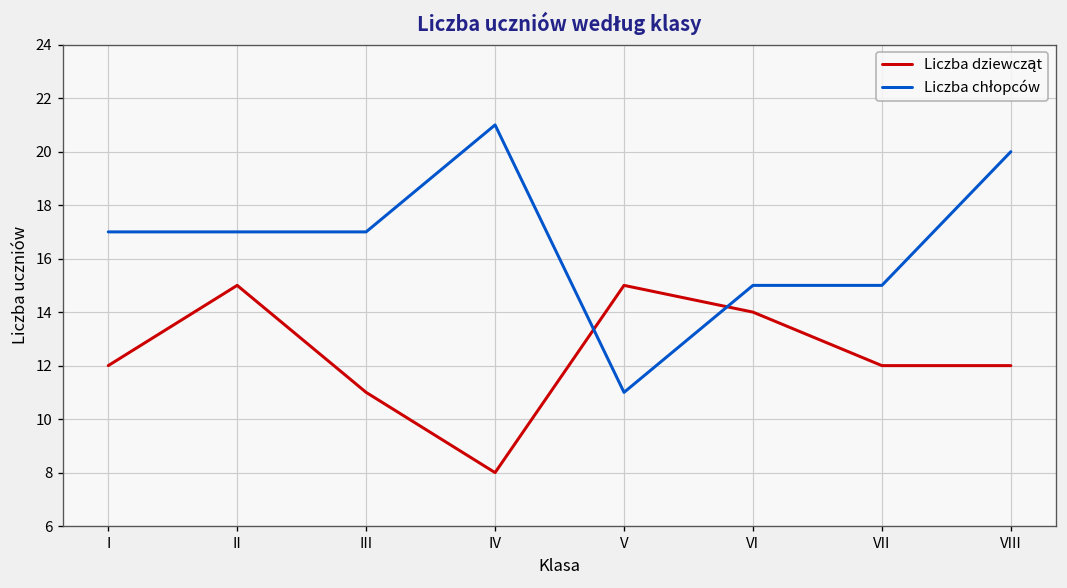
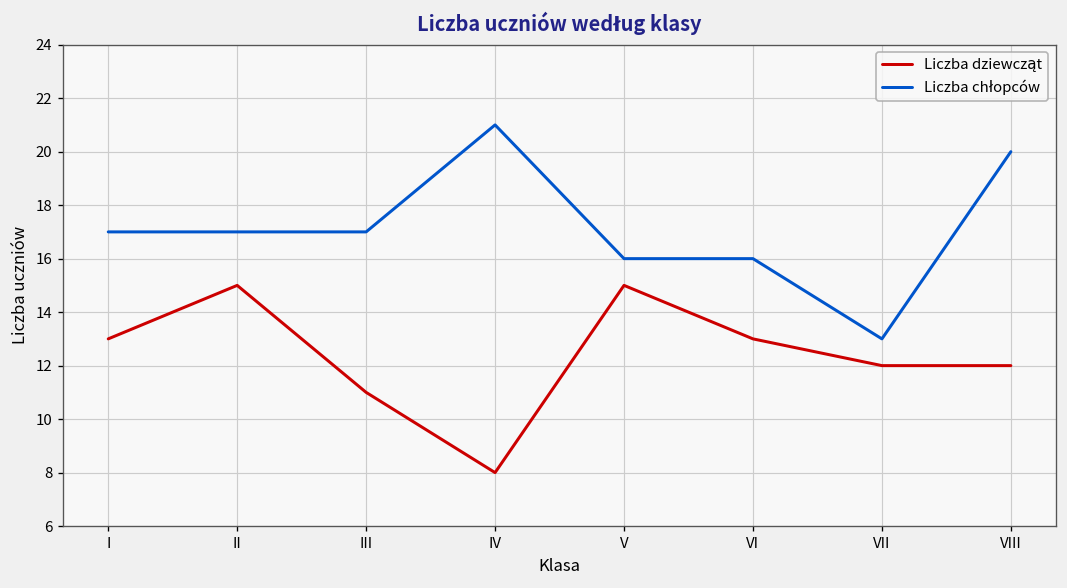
Liczba dziewcząt, I: 12 -> 13
Liczba chłopców, V: 11 -> 16
Liczba dziewcząt, VI: 14 -> 13
Liczba chłopców, VI: 15 -> 16
Liczba chłopców, VII: 15 -> 13
